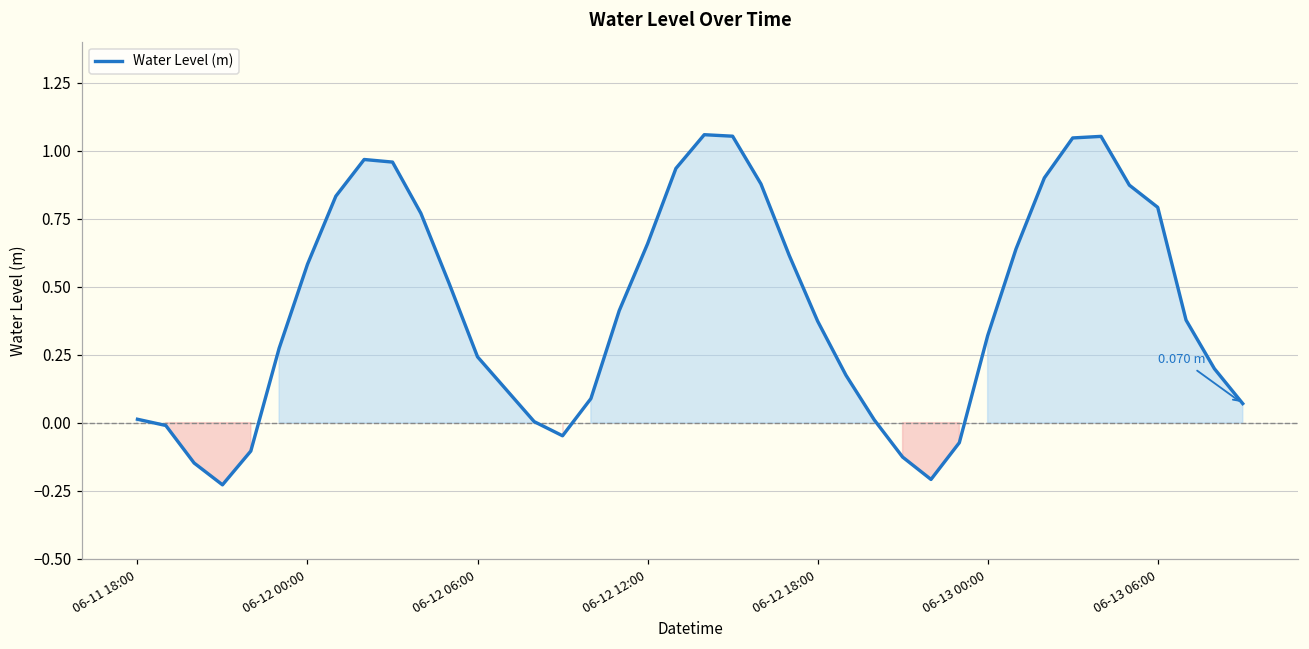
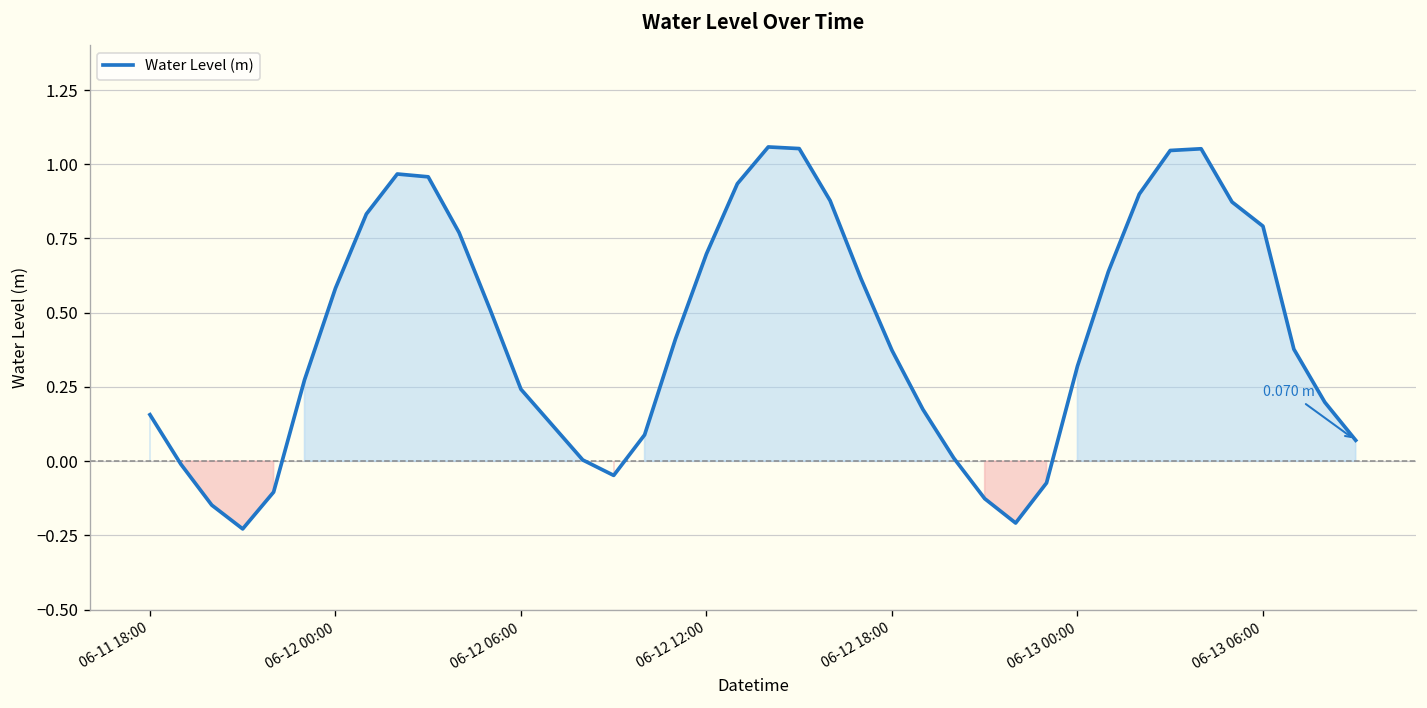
06-11 18:00: 0.01 -> 0.16
06-12 12:00: 0.66 -> 0.70
